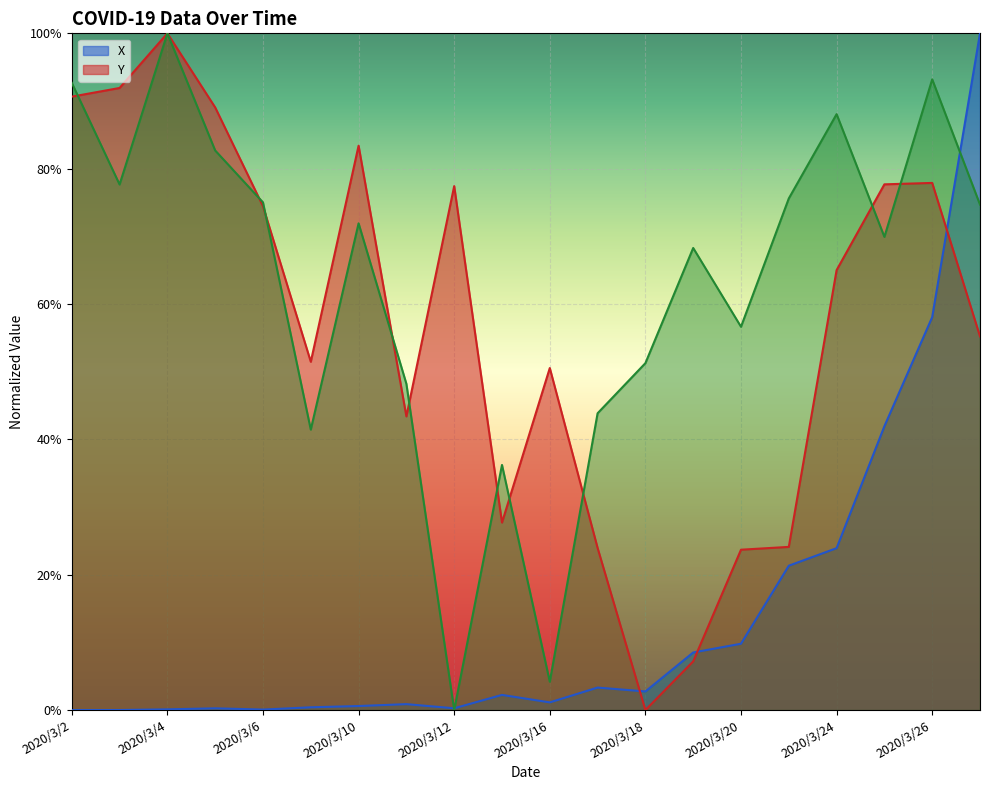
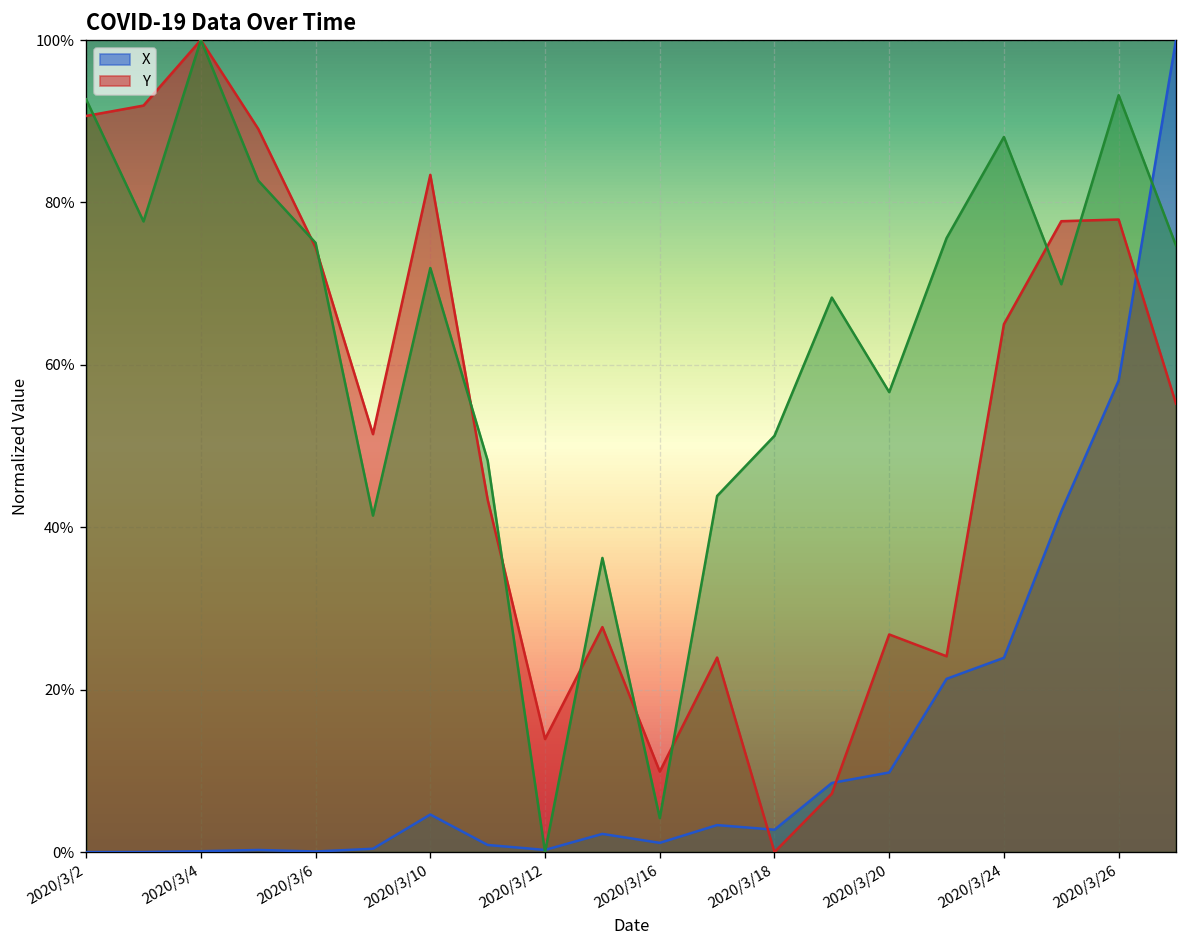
X, 2020/3/10: 1% -> 5%
Y, 2020/3/12: 77% -> 14%
Y, 2020/3/16: 51% -> 10%
Y, 2020/3/20: 24% -> 27%
